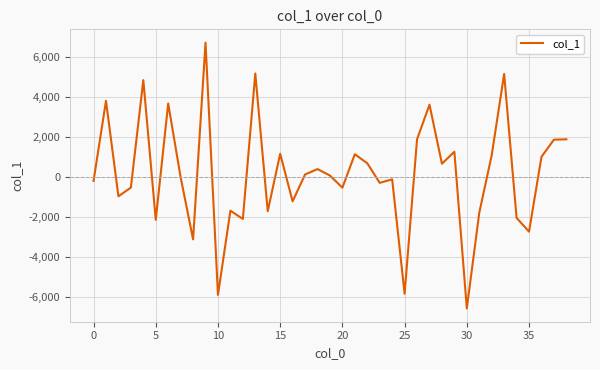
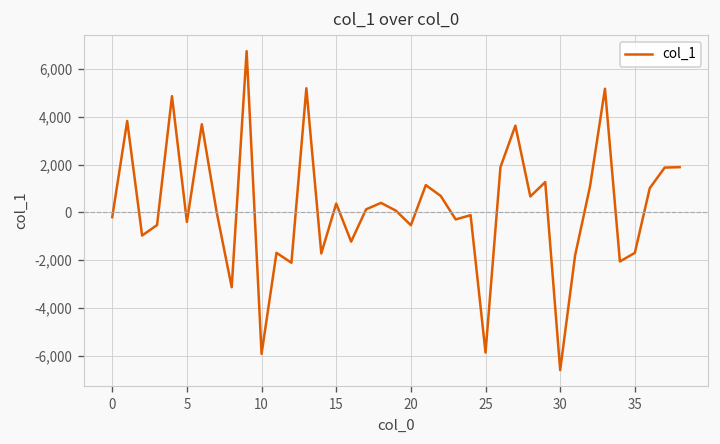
5: -2,100 -> -400
15: 1,200 -> 400
35: -2,700 -> -1,700
